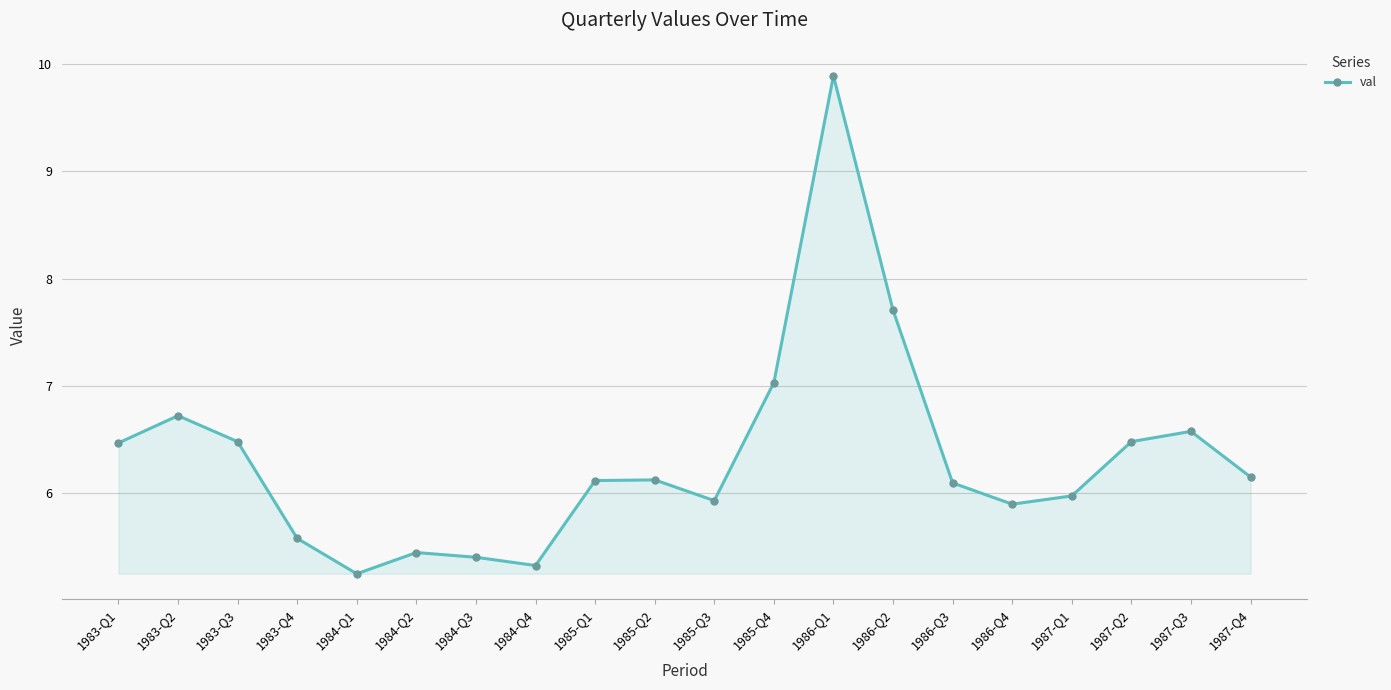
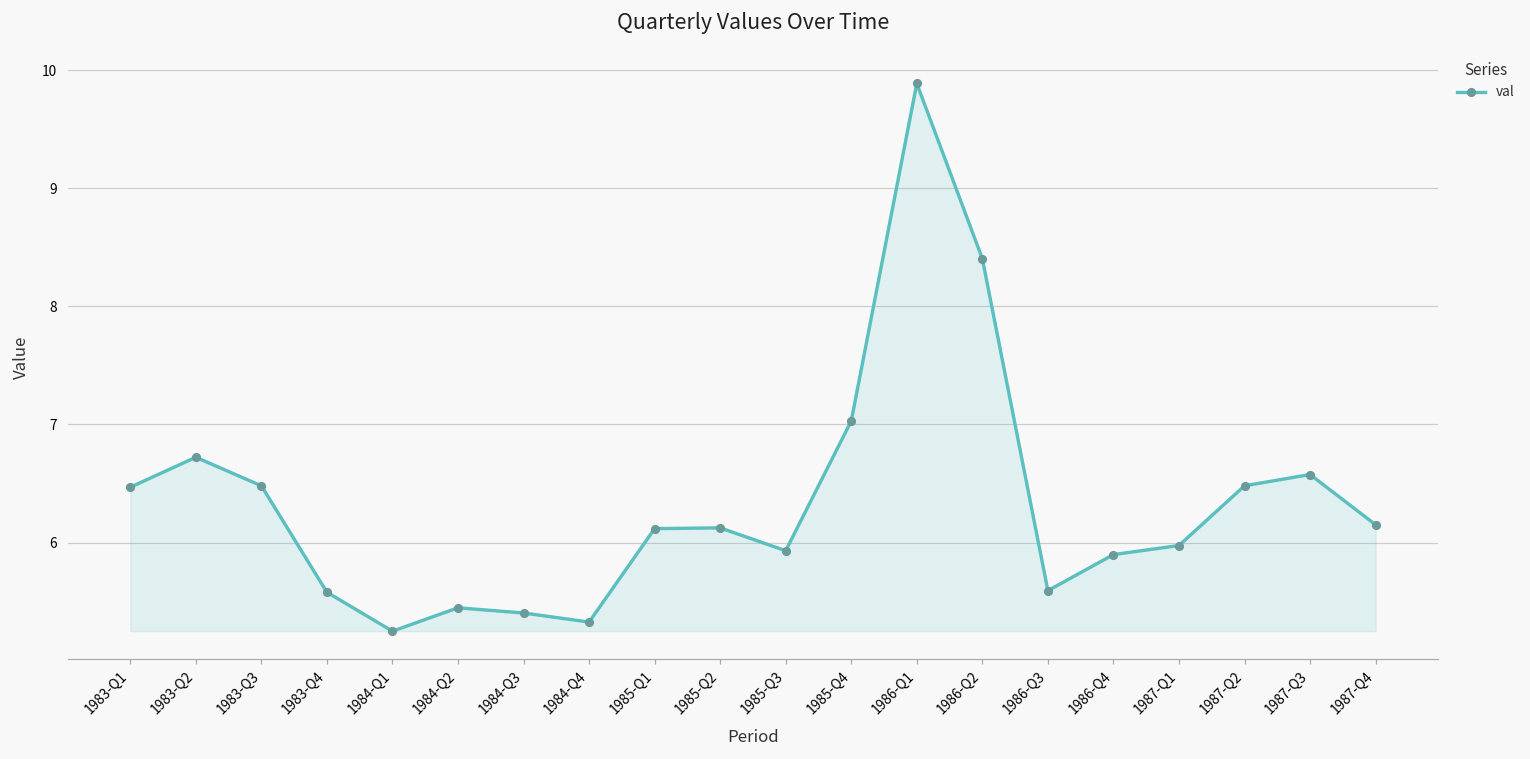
1986-Q2: 7.71 -> 8.40
1986-Q3: 6.10 -> 5.59
